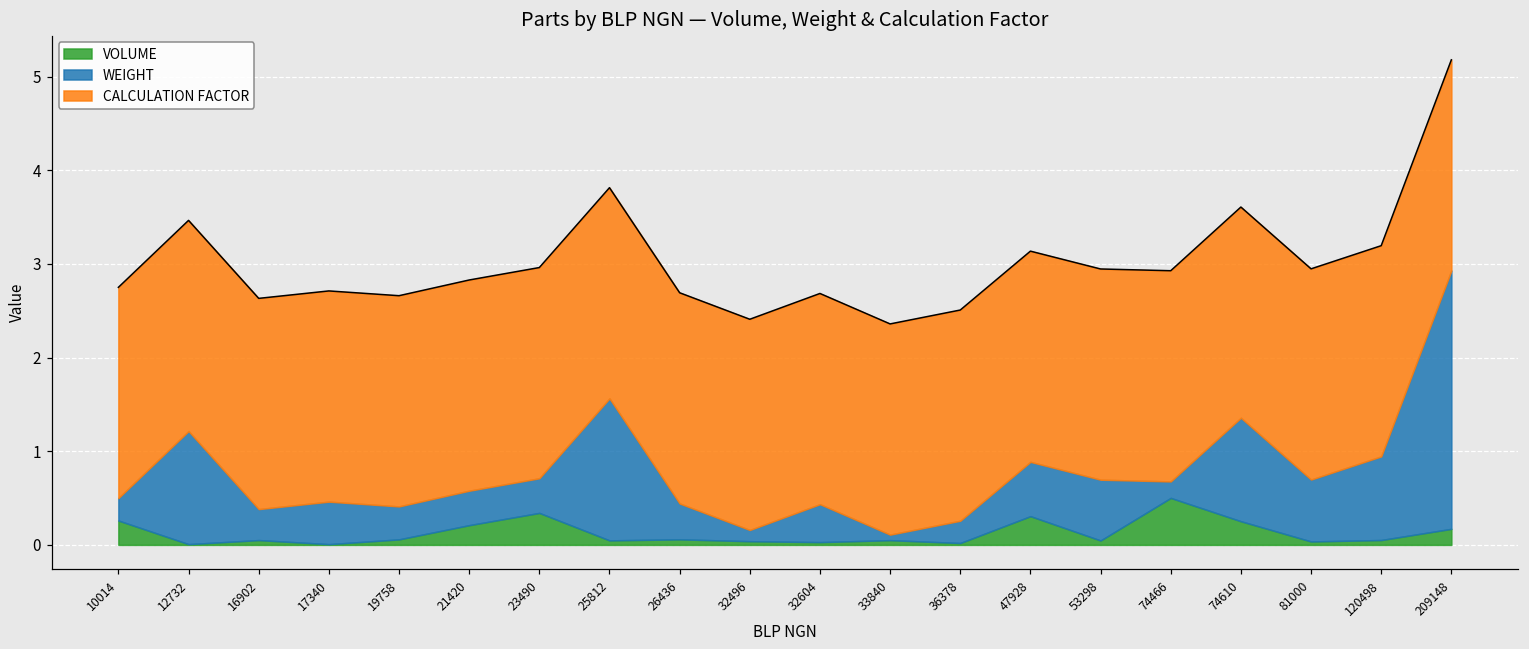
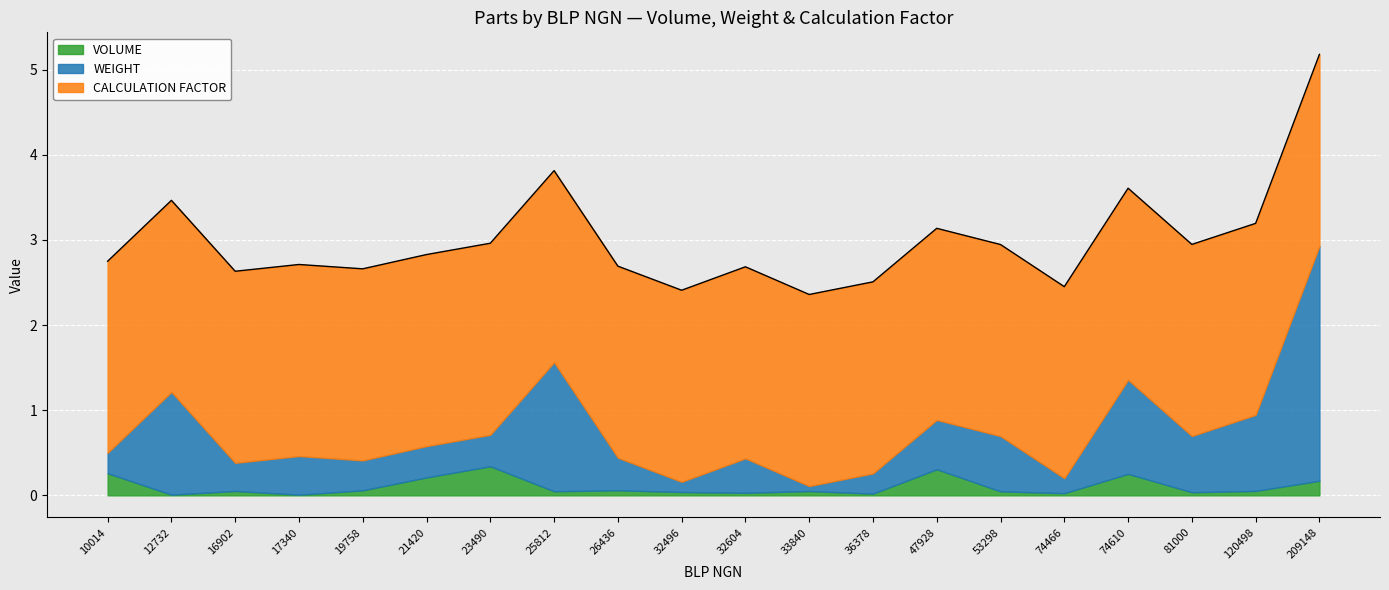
VOLUME, 74466: 0.5 -> 0.0
